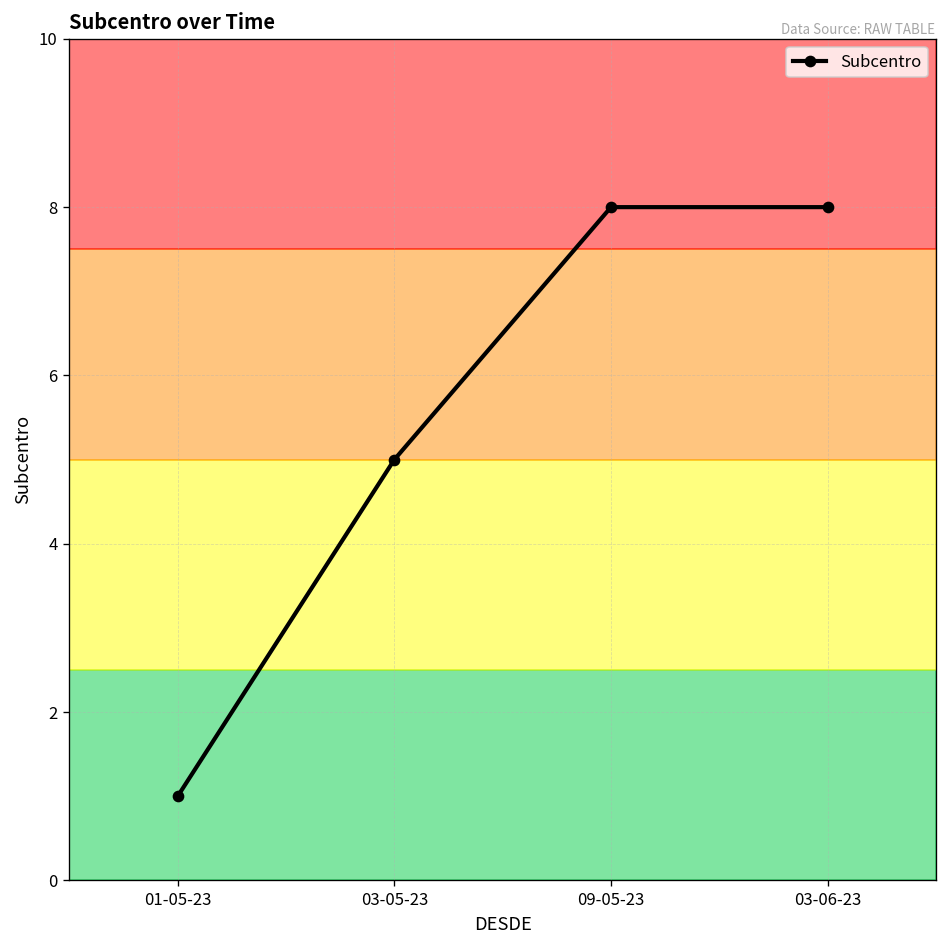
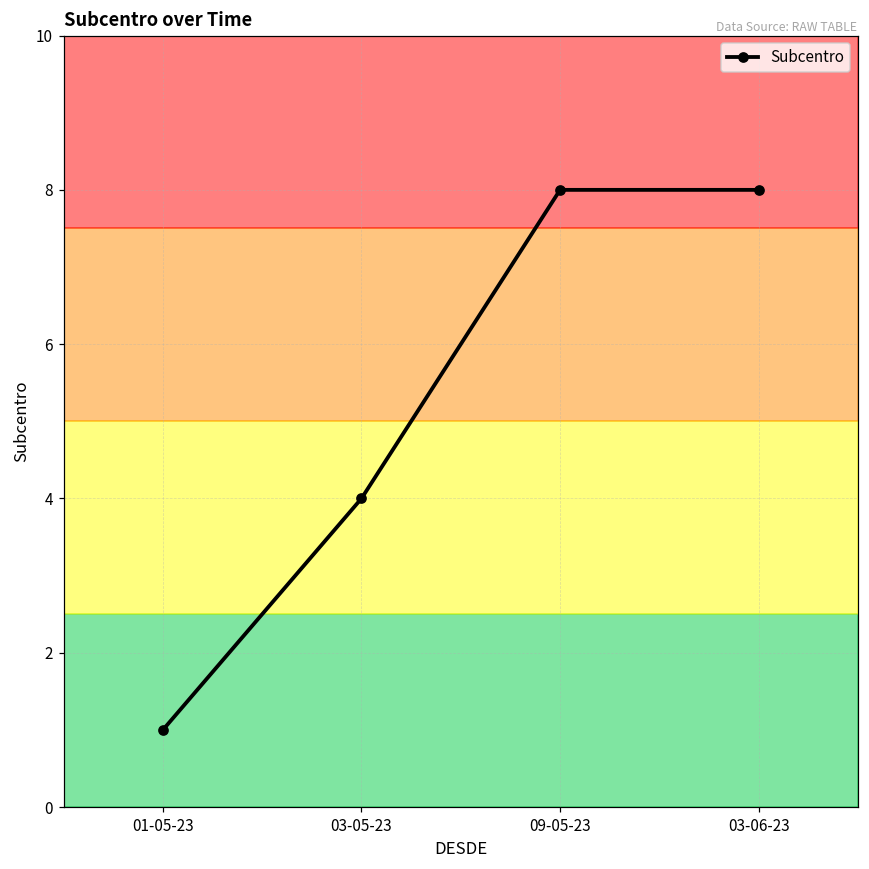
03-05-23: 5 -> 4
